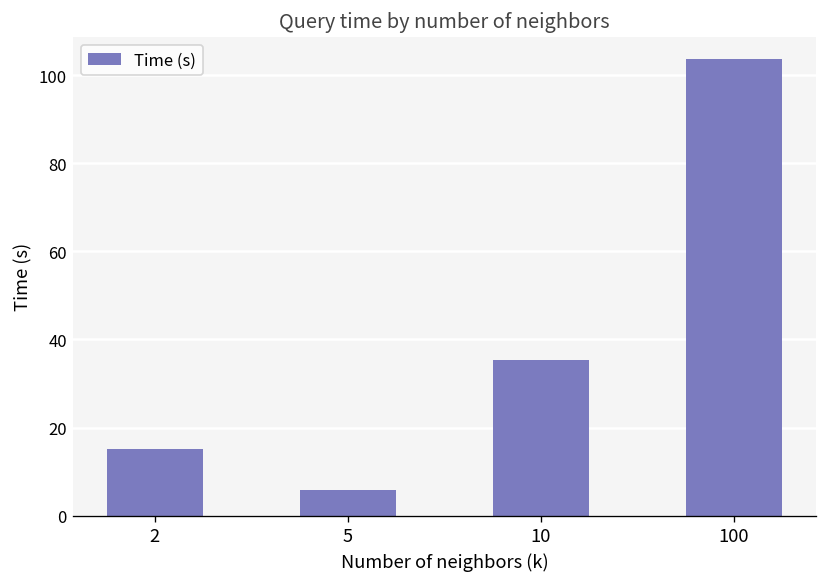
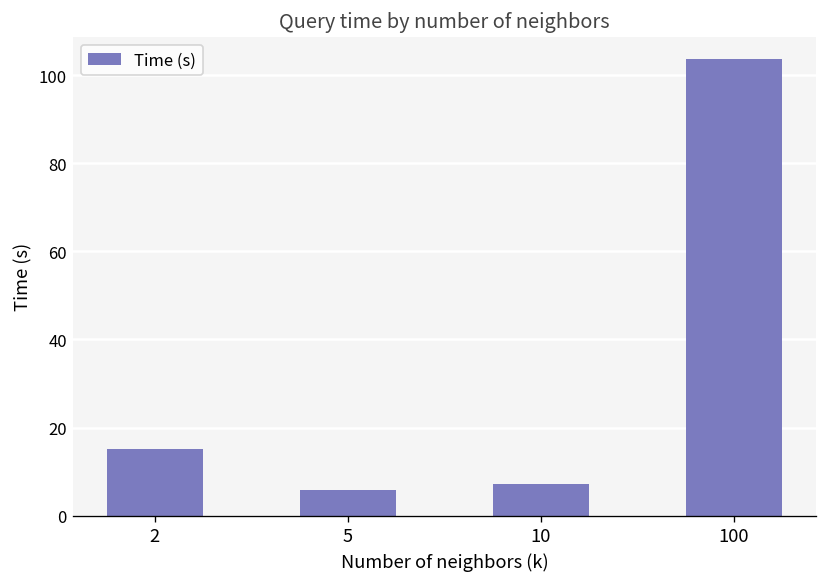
10: 35 -> 7
